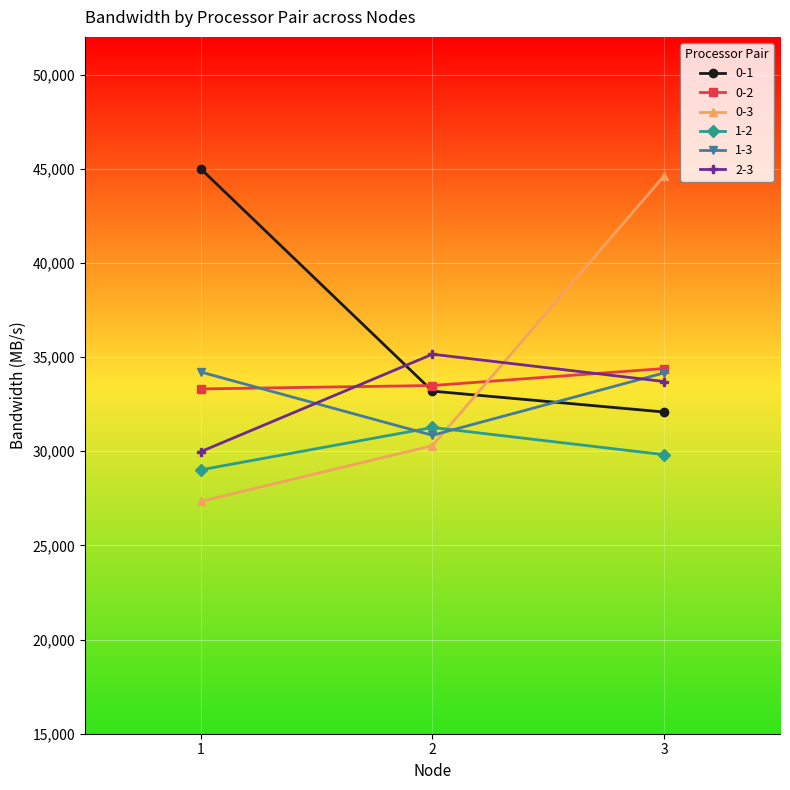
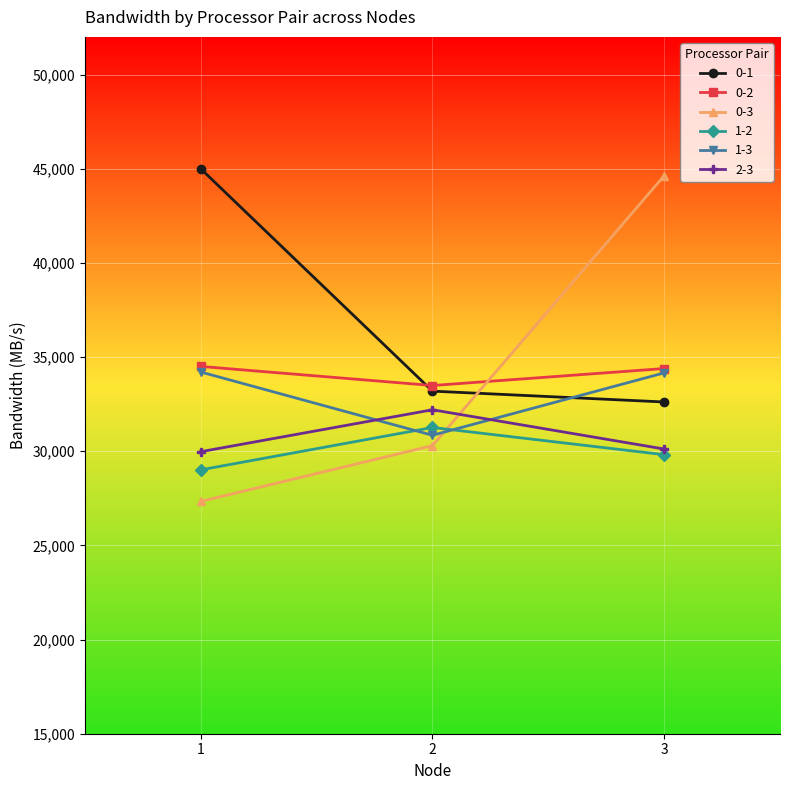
0-2, 1: 33,300 -> 34,500
2-3, 2: 35,200 -> 32,200
0-1, 3: 32,100 -> 32,600
2-3, 3: 33,700 -> 30,100
